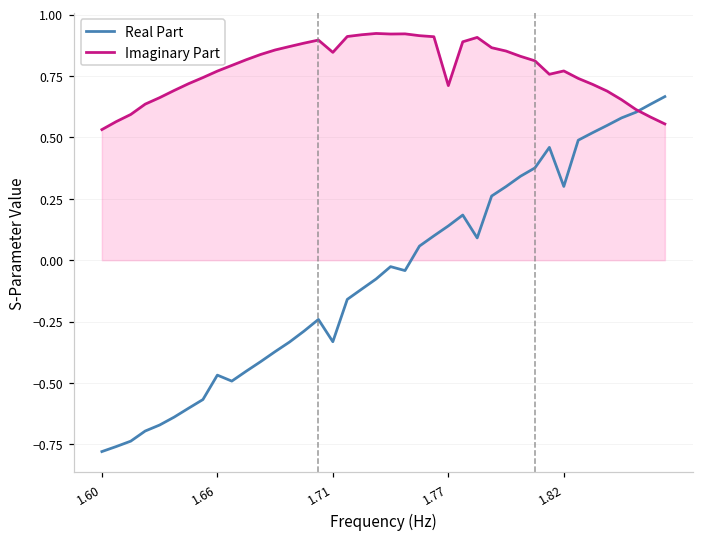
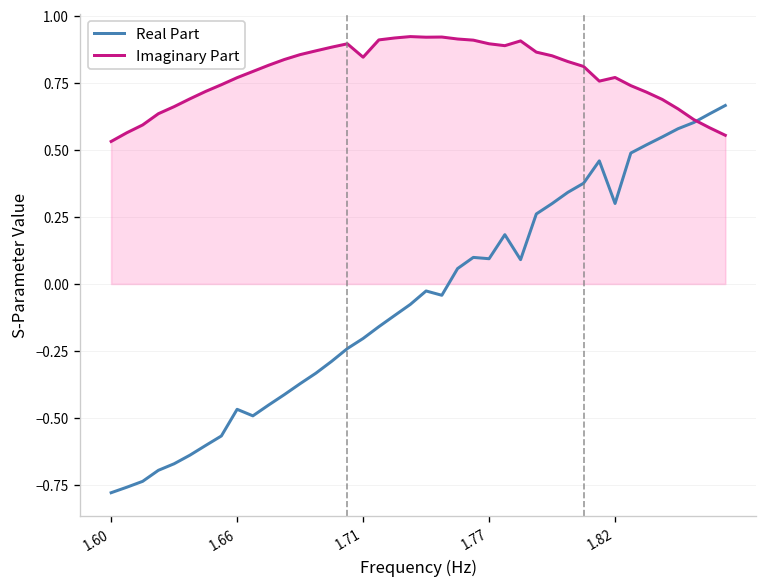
Real Part, 1.71: -0.33 -> -0.20
Real Part, 1.77: 0.14 -> 0.09
Imaginary Part, 1.77: 0.71 -> 0.90
